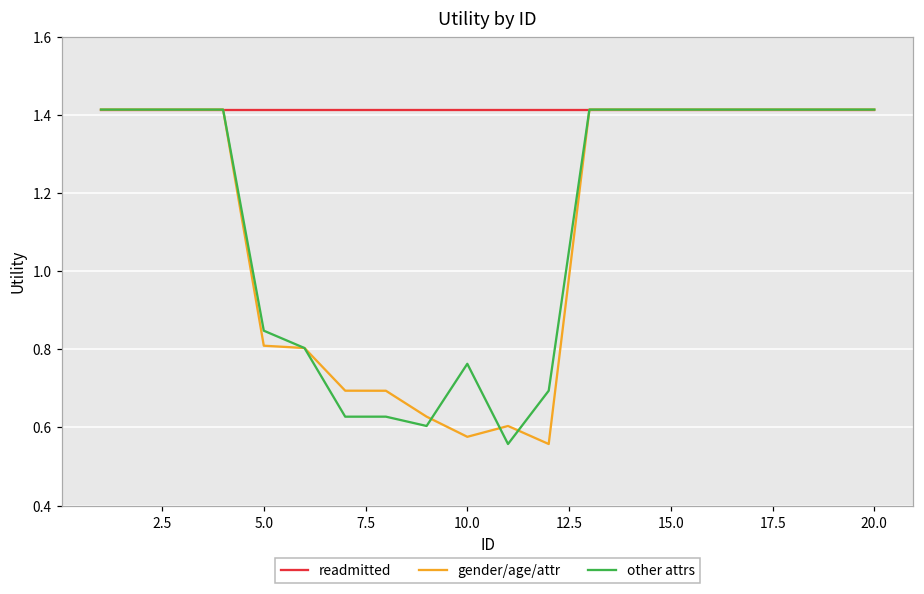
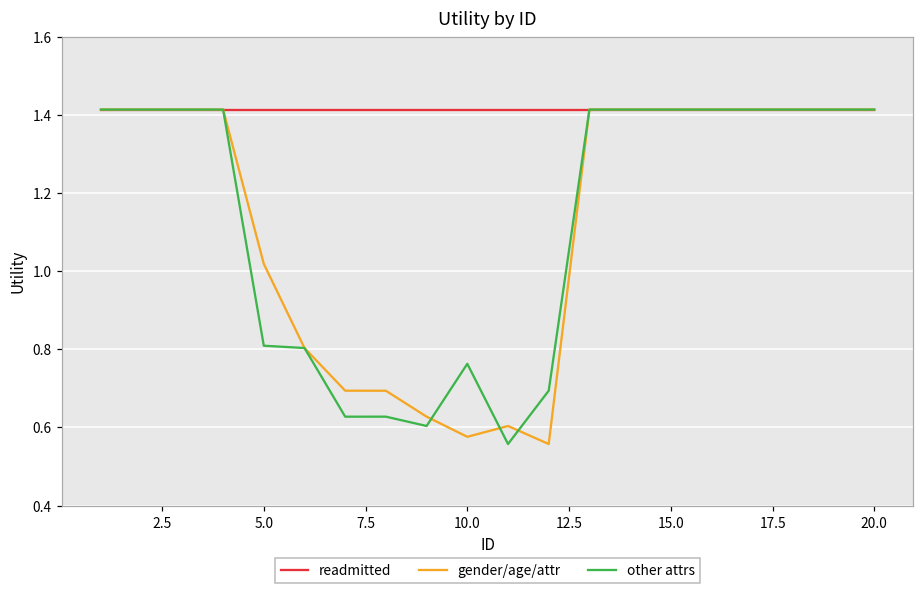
gender/age/attr, 5.0: 0.81 -> 1.02
other attrs, 5.0: 0.85 -> 0.81
